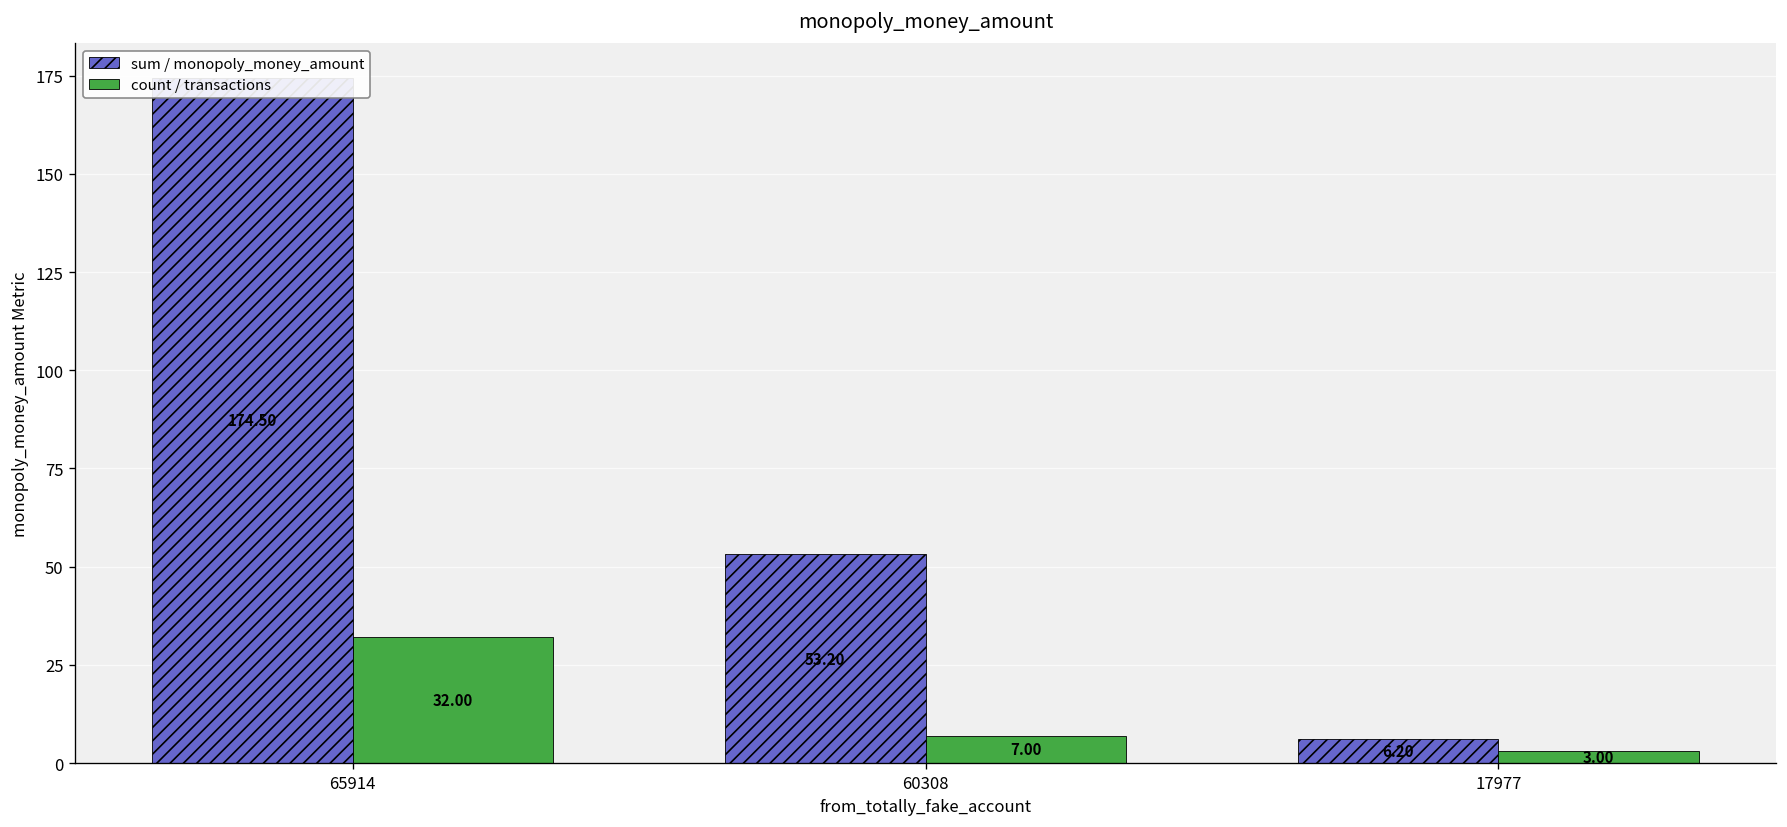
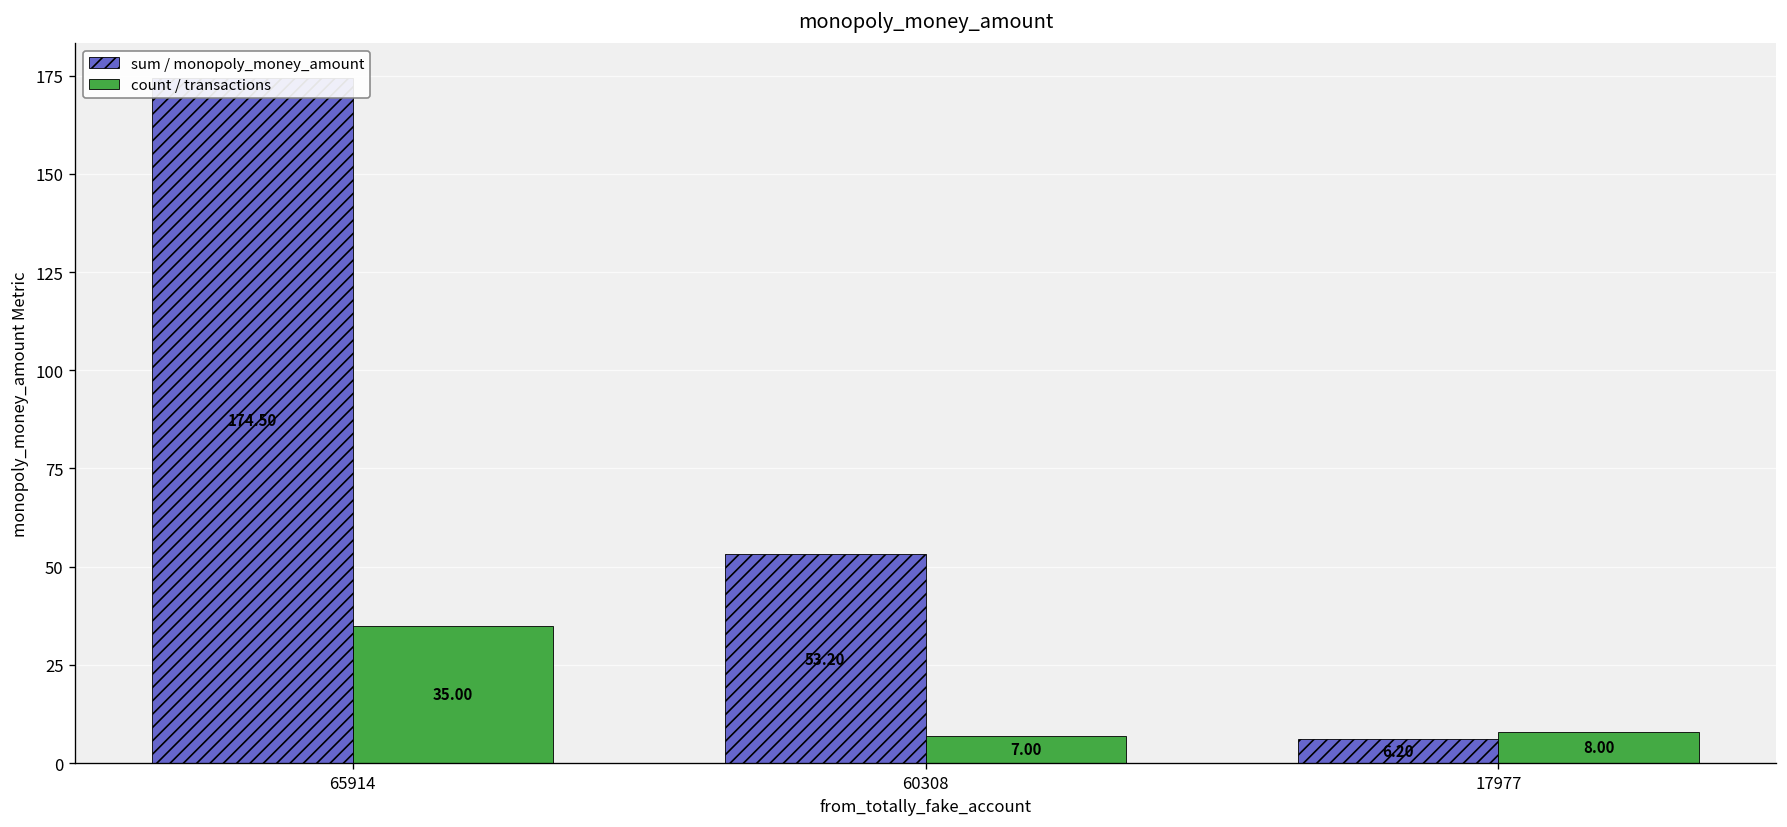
count / transactions, 65914: 32.00 -> 35.00
count / transactions, 17977: 3.00 -> 8.00
